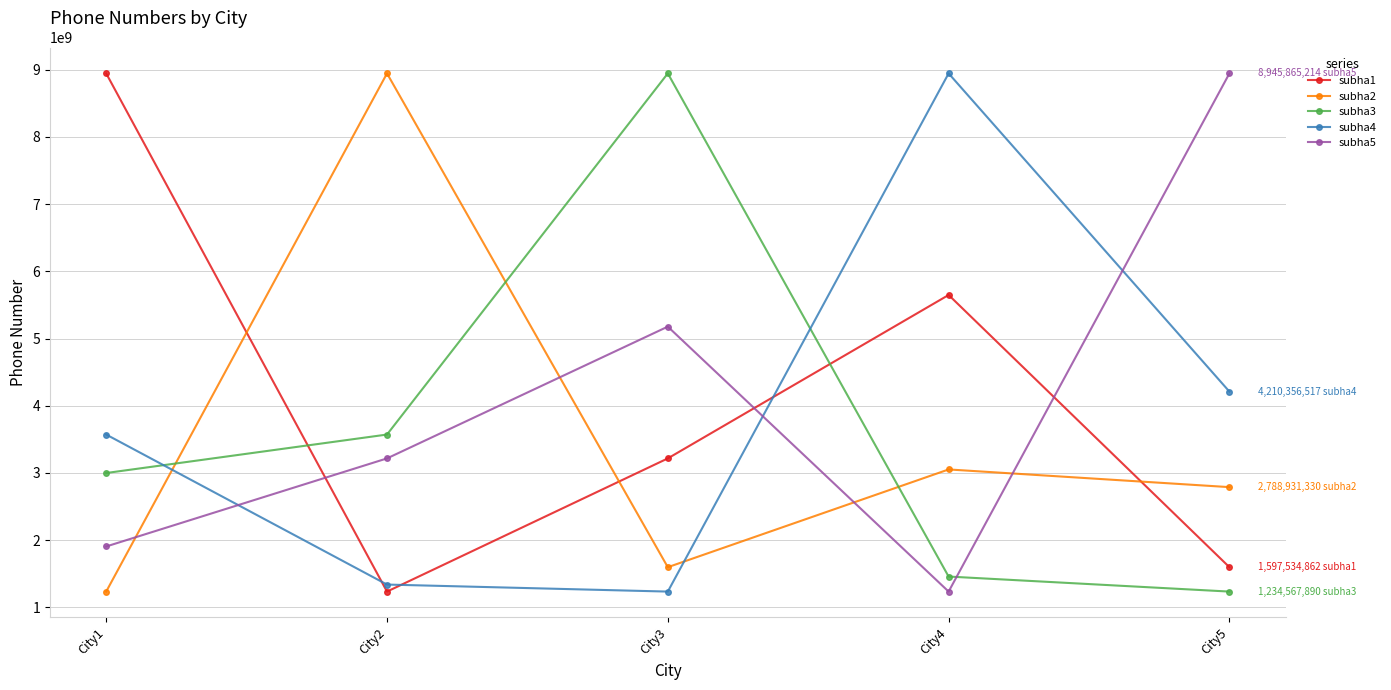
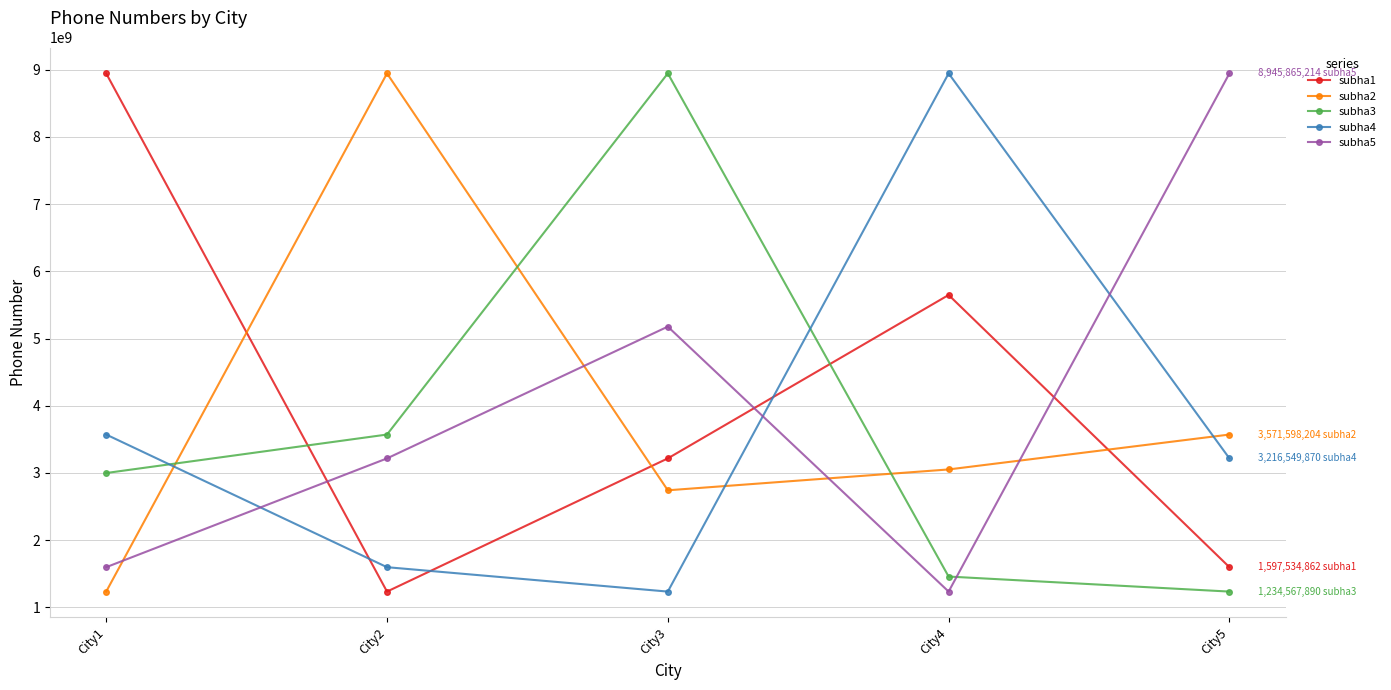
subha5, City1: 1900000000 -> 1600000000
subha4, City2: 1300000000 -> 1600000000
subha2, City3: 1600000000 -> 2700000000
subha2, City5: 2,788,931,330 -> 3,571,598,204
subha4, City5: 4,210,356,517 -> 3,216,549,870
